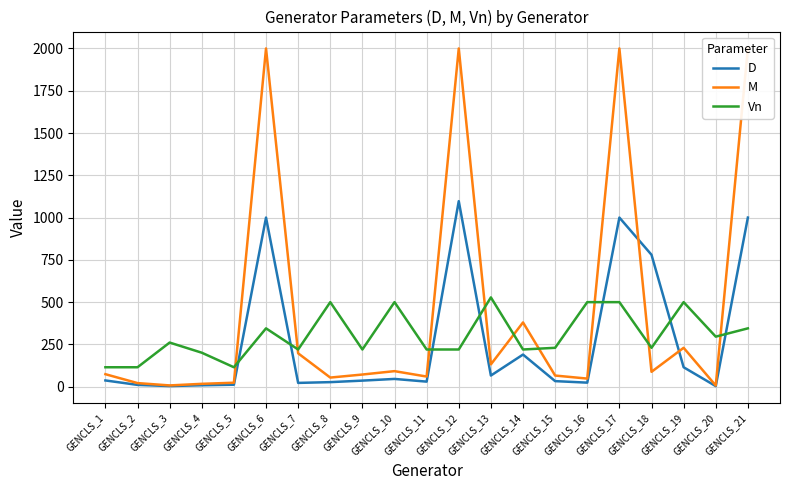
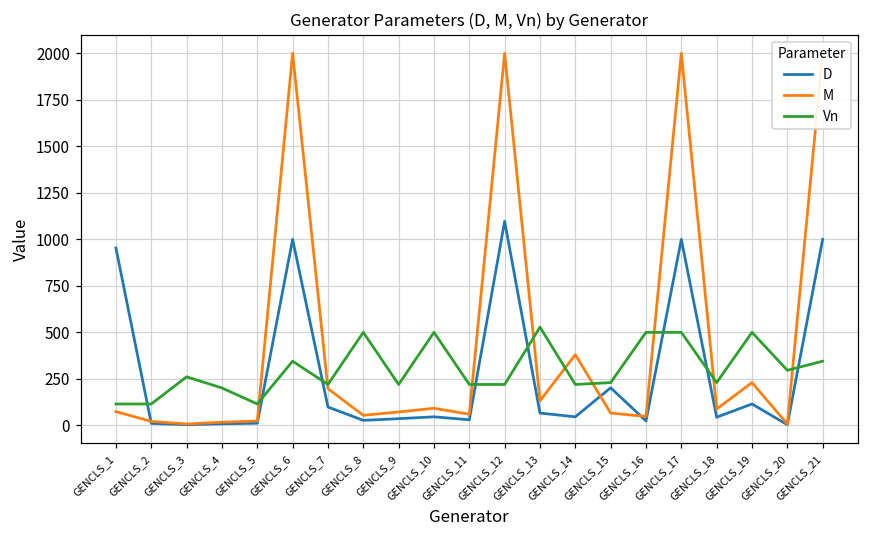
D, GENCLS_1: 40 -> 950
D, GENCLS_7: 20 -> 100
D, GENCLS_14: 190 -> 50
D, GENCLS_15: 30 -> 200
D, GENCLS_18: 780 -> 40
